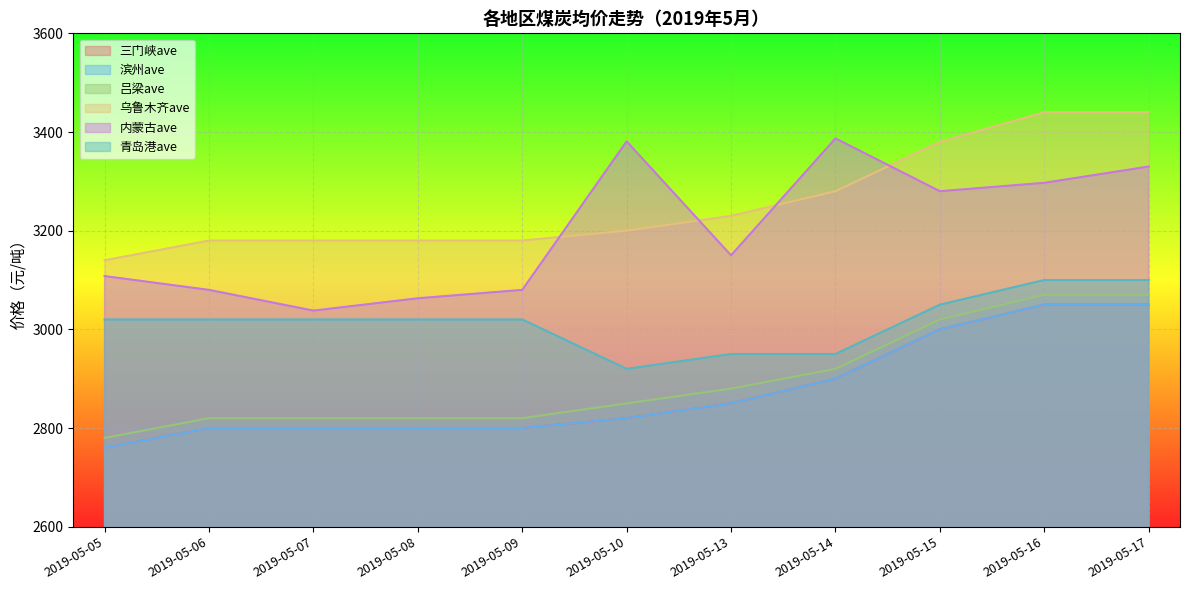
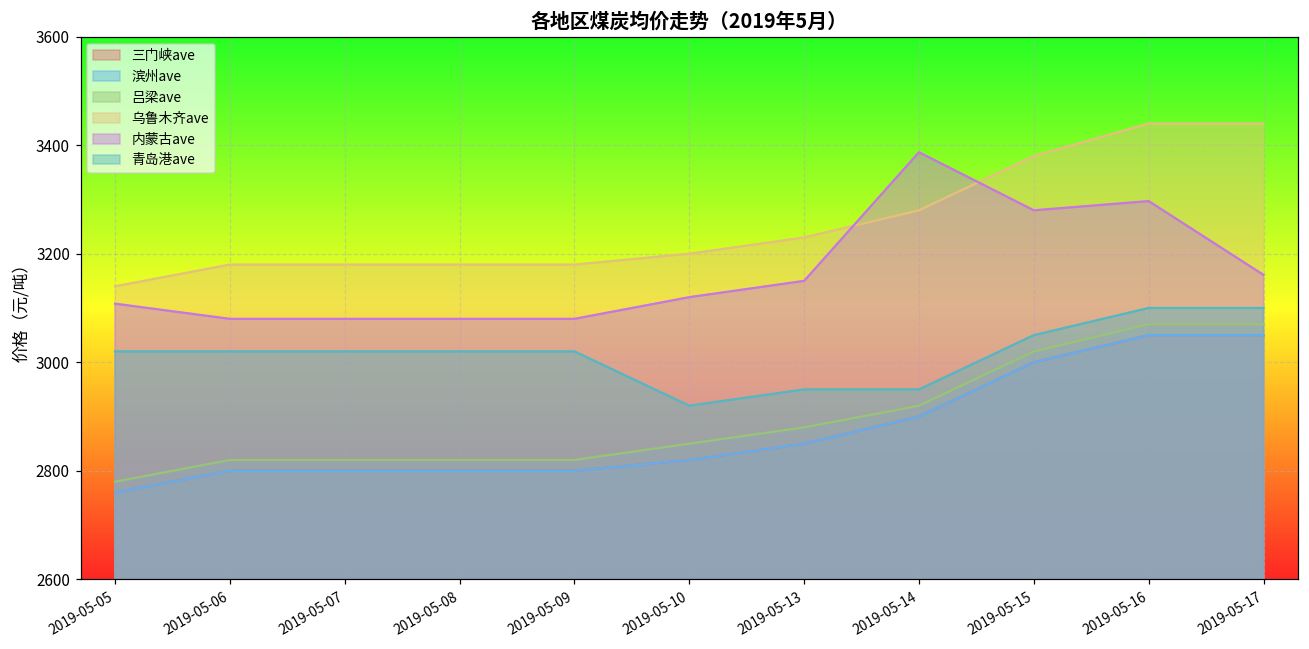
内蒙古ave, 2019-05-07: 3040 -> 3080
内蒙古ave, 2019-05-08: 3060 -> 3080
内蒙古ave, 2019-05-10: 3380 -> 3120
内蒙古ave, 2019-05-17: 3330 -> 3160
